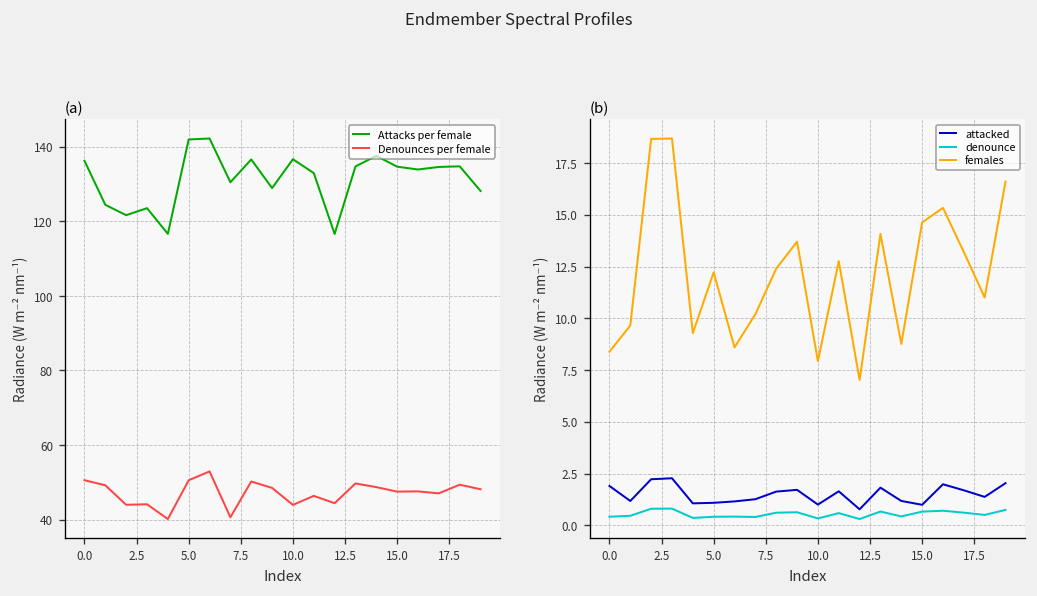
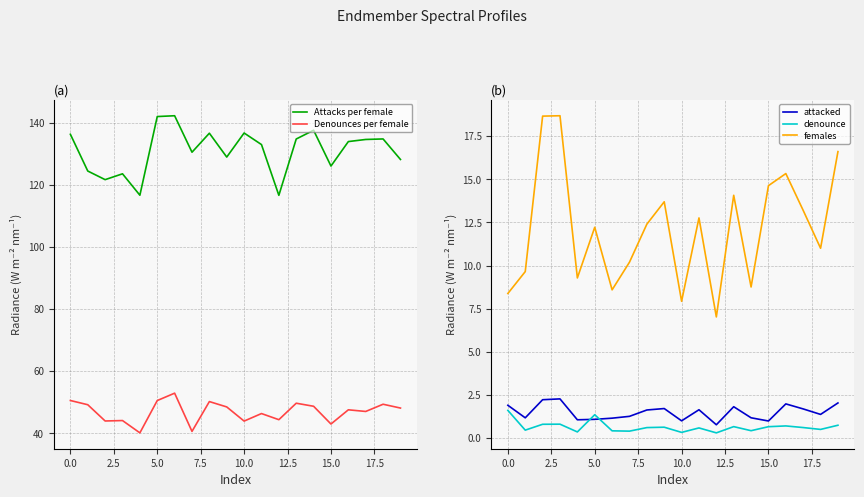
(a), Attacks per female, 15.0: 135 -> 126
(a), Denounces per female, 15.0: 48 -> 43
(b), denounce, 0.0: 0.4 -> 1.6
(b), denounce, 5.0: 0.4 -> 1.4
